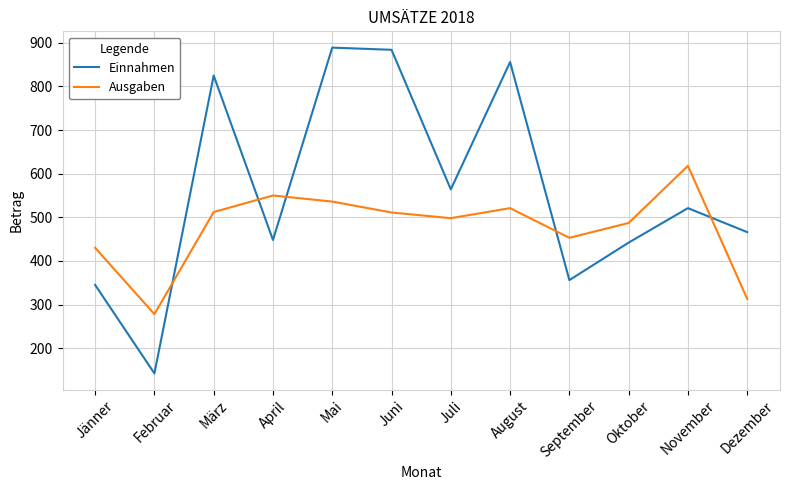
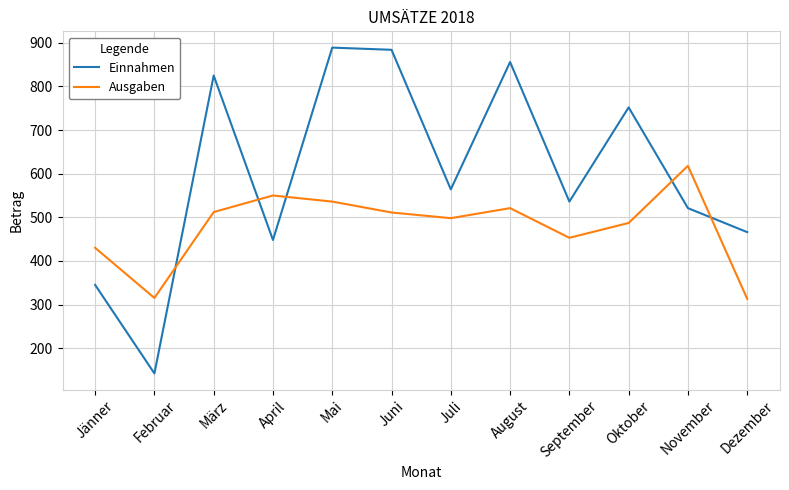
Ausgaben, Februar: 280 -> 320
Einnahmen, September: 360 -> 540
Einnahmen, Oktober: 440 -> 750
